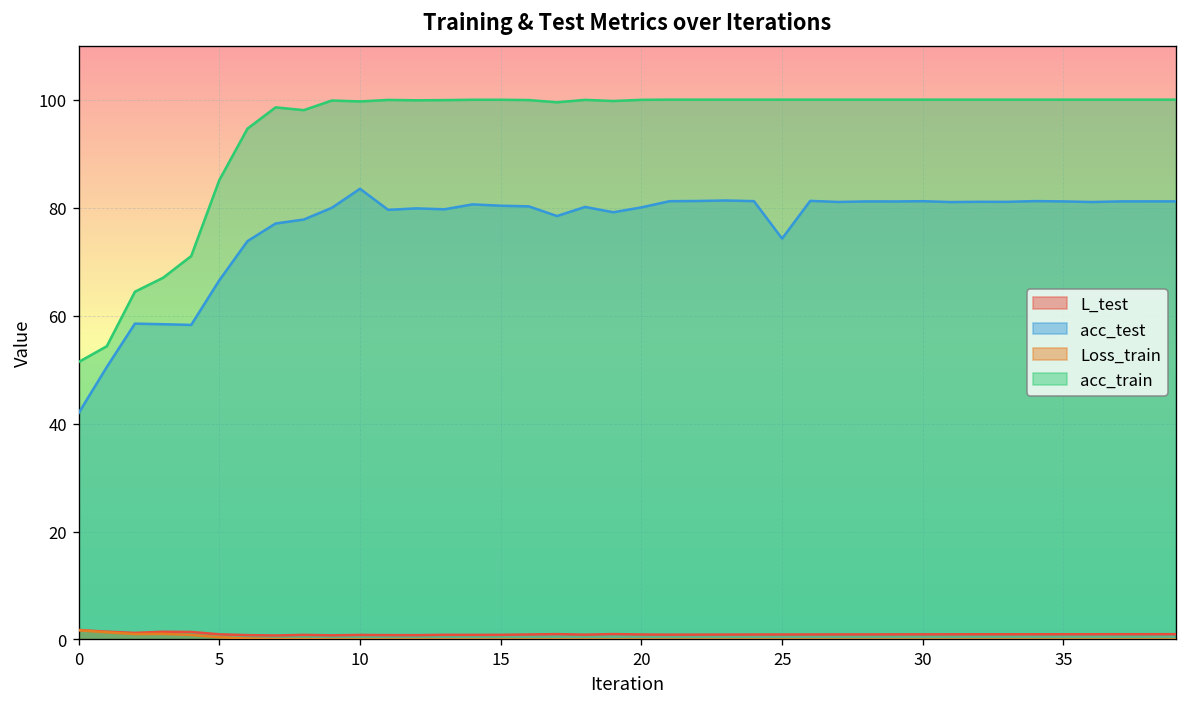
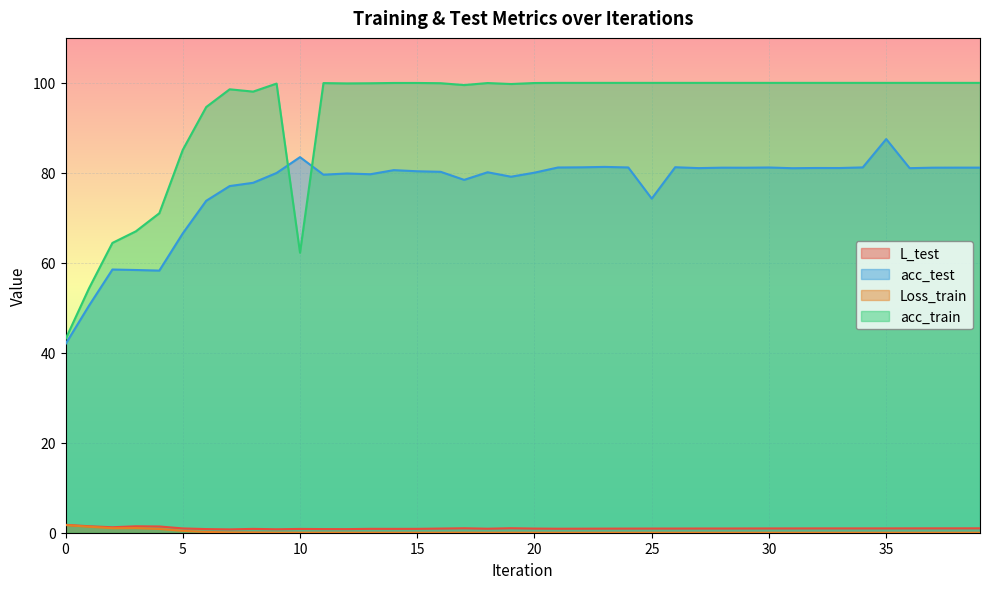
acc_train, 0: 51 -> 43
acc_train, 10: 100 -> 62
acc_test, 35: 81 -> 88
